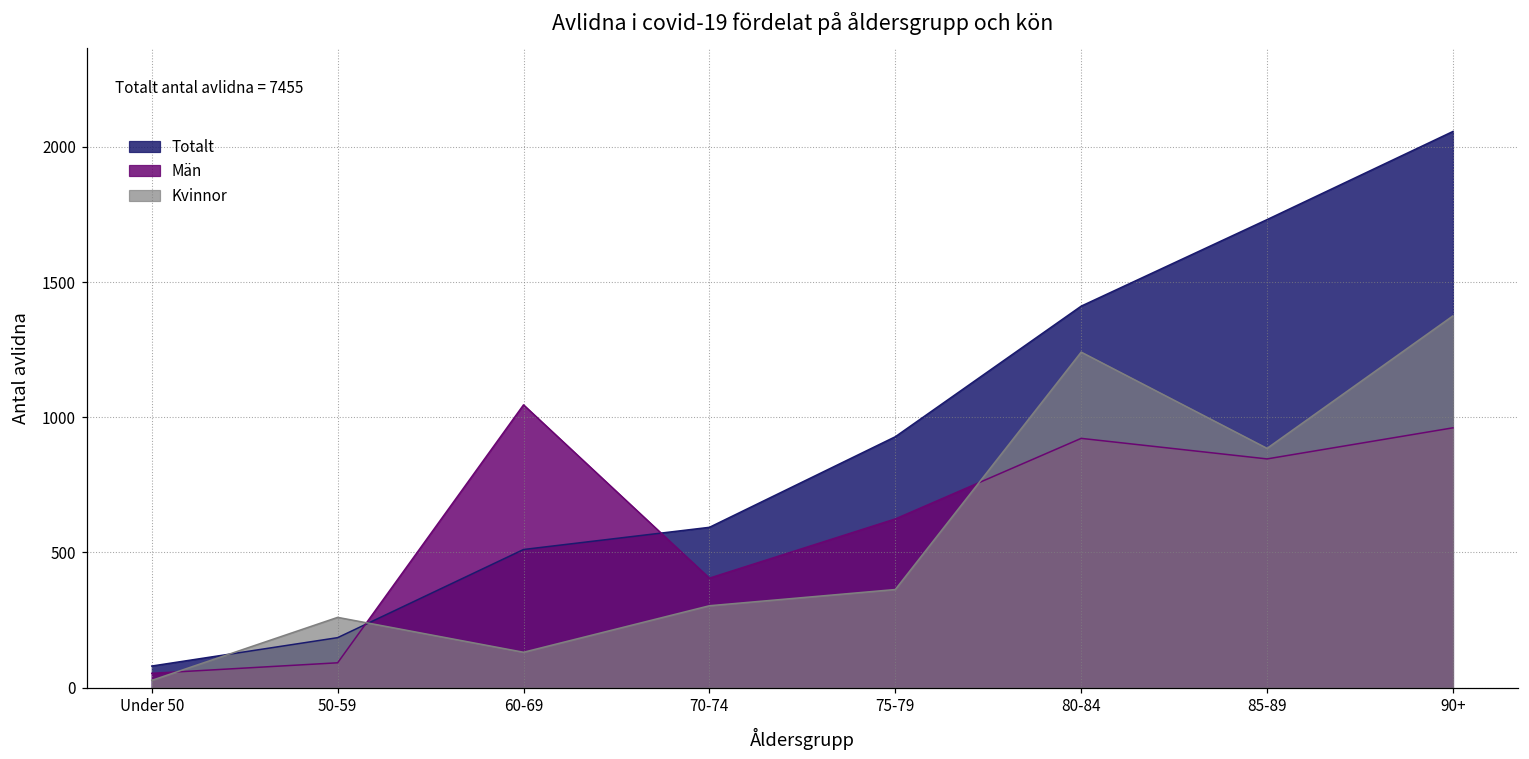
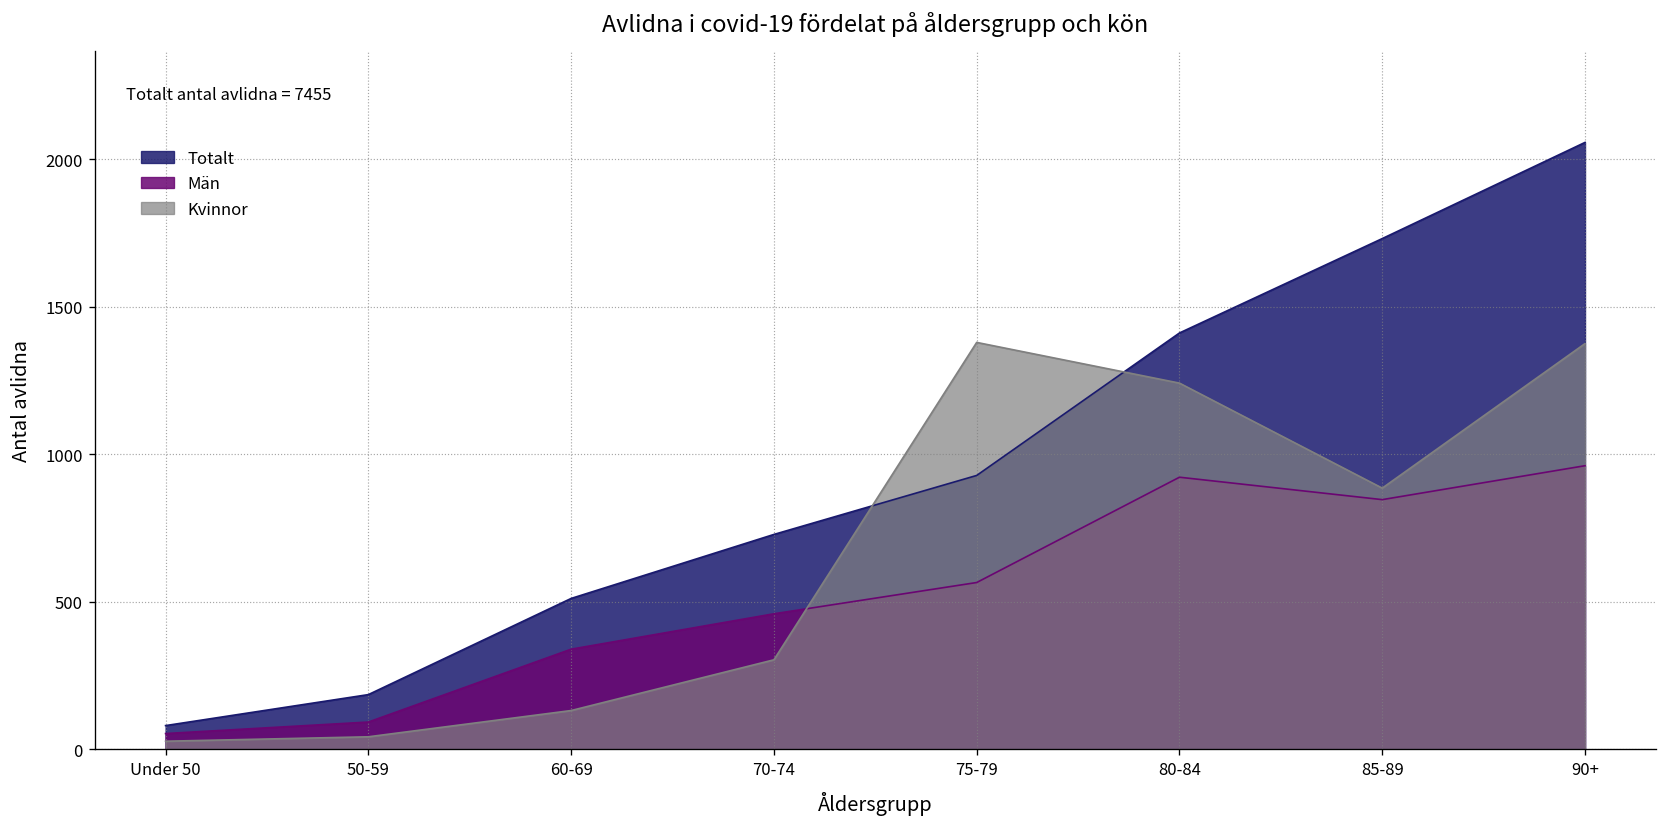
Kvinnor, 50-59: 260 -> 40
Män, 60-69: 1050 -> 340
Totalt, 70-74: 590 -> 730
Män, 70-74: 410 -> 460
Män, 75-79: 620 -> 570
Kvinnor, 75-79: 360 -> 1380
